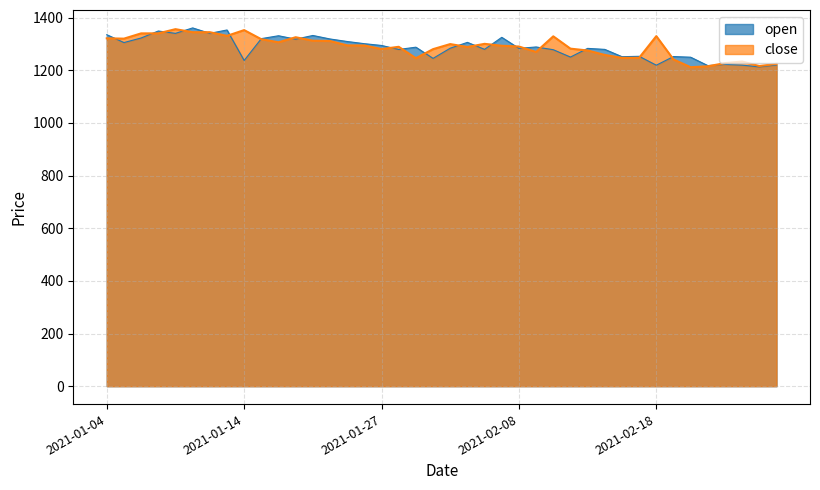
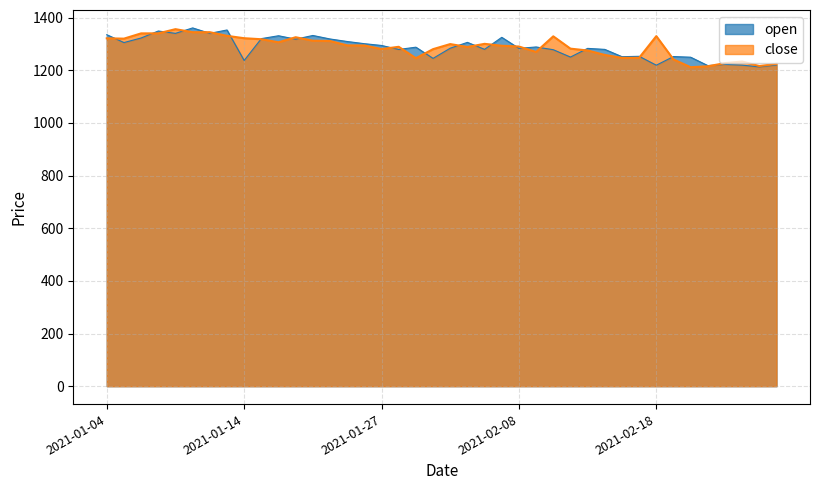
close, 2021-01-14: 1350 -> 1320
